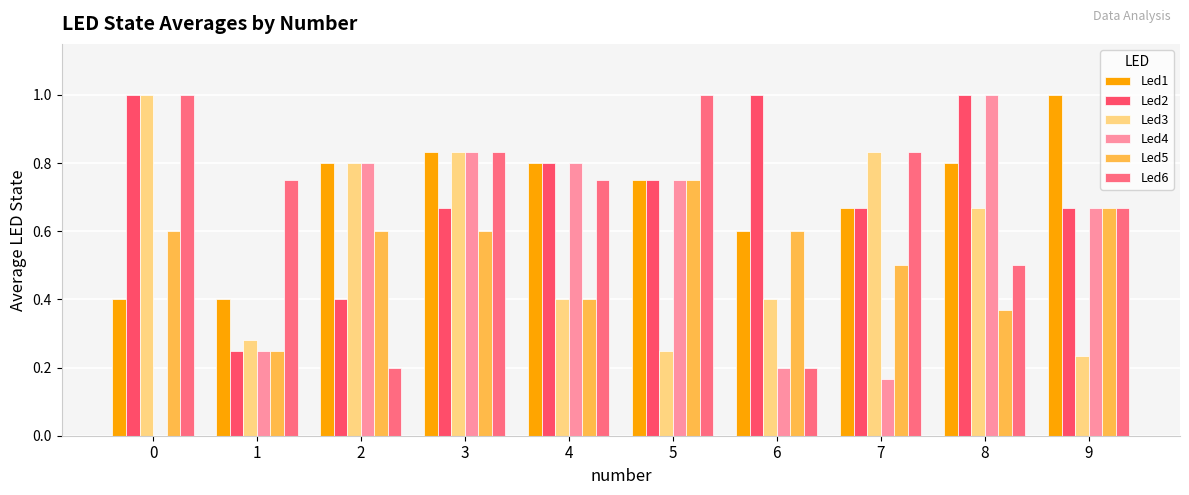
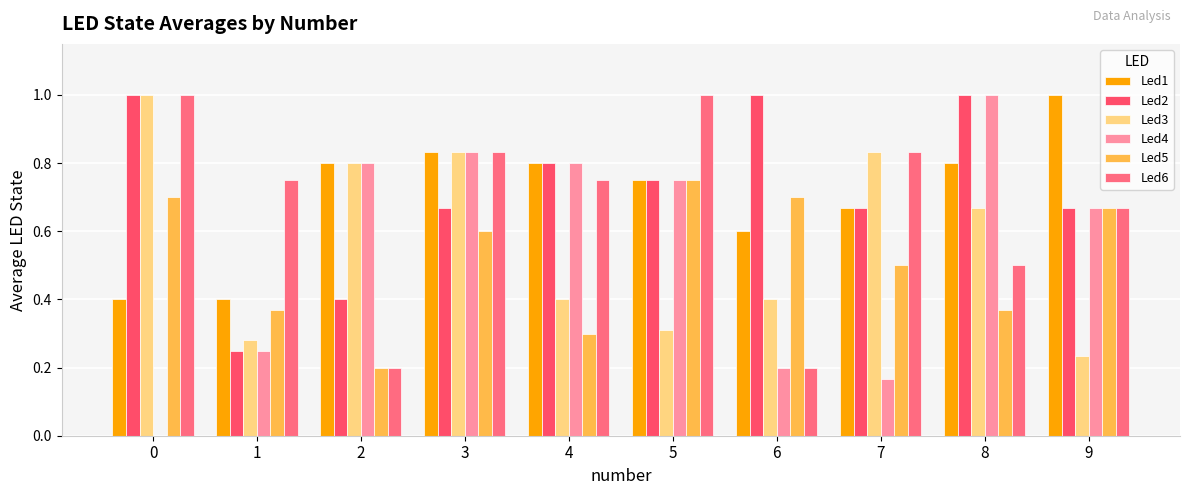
Led5, 0: 0.6 -> 0.7
Led5, 1: 0.25 -> 0.37
Led5, 2: 0.6 -> 0.2
Led5, 4: 0.4 -> 0.3
Led3, 5: 0.25 -> 0.31
Led5, 6: 0.6 -> 0.7
